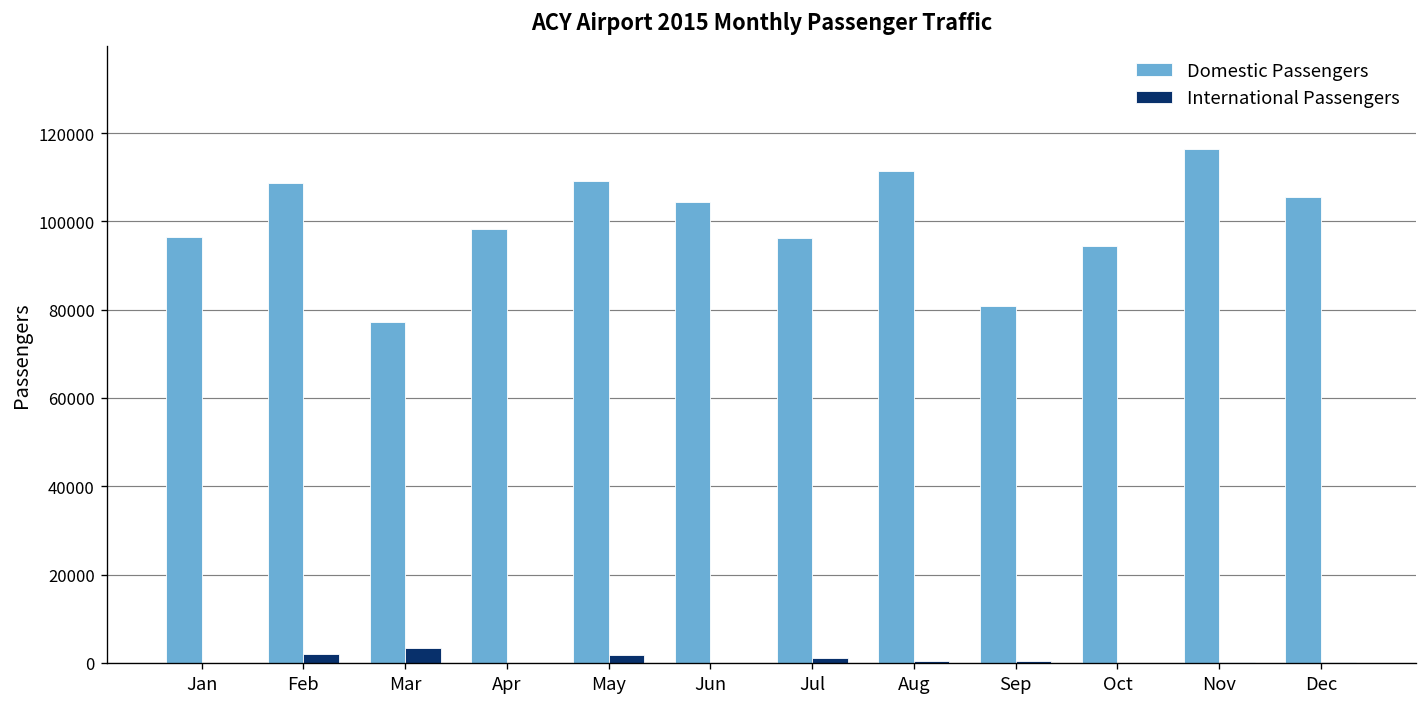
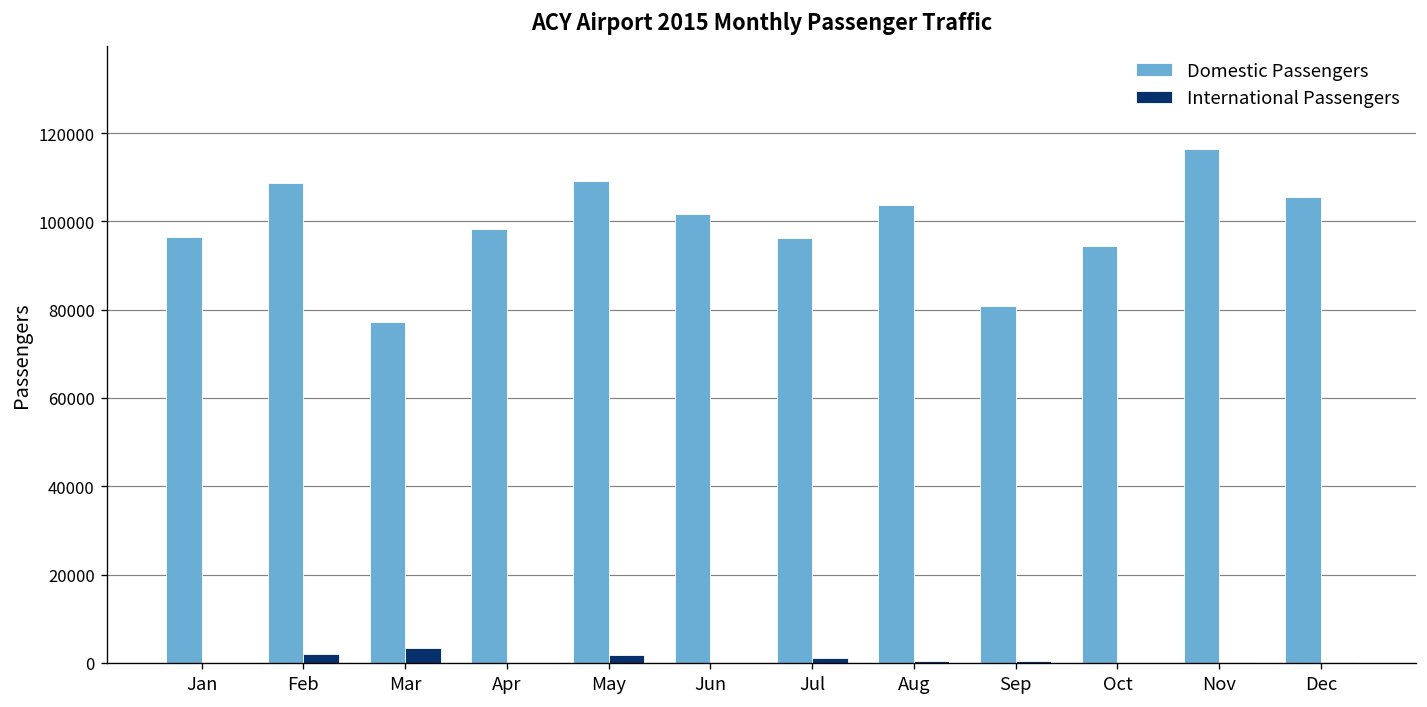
Domestic Passengers, Jun: 104000 -> 102000
Domestic Passengers, Aug: 111000 -> 104000
